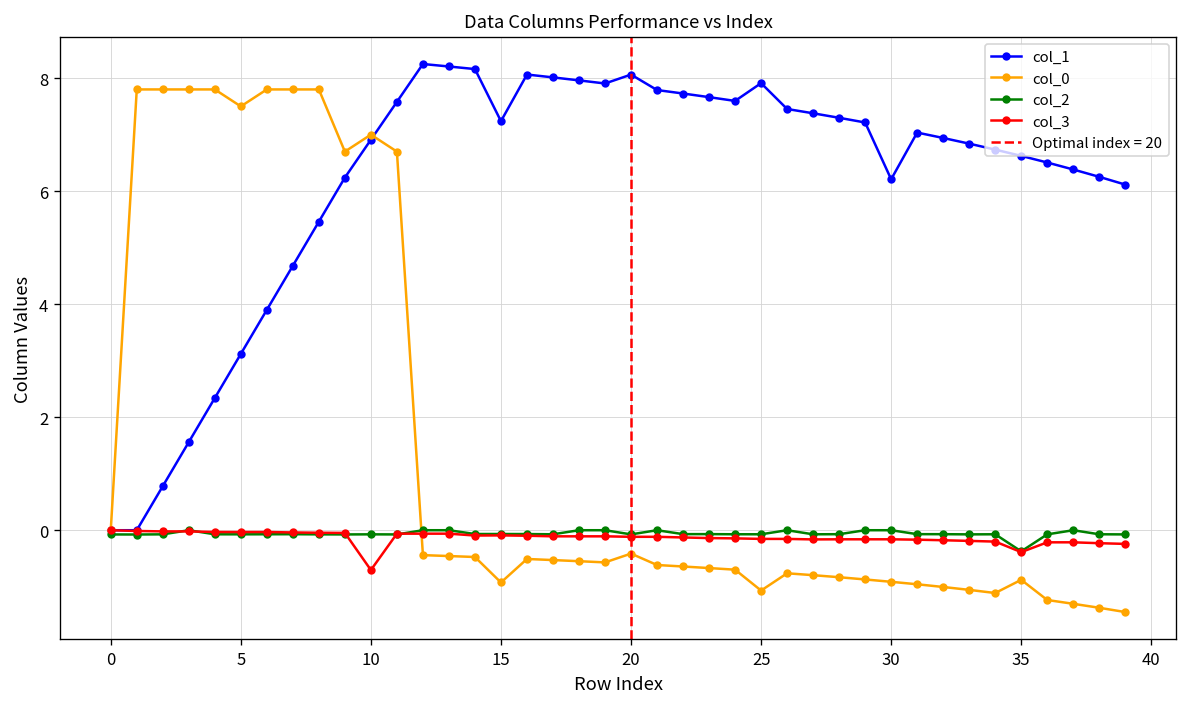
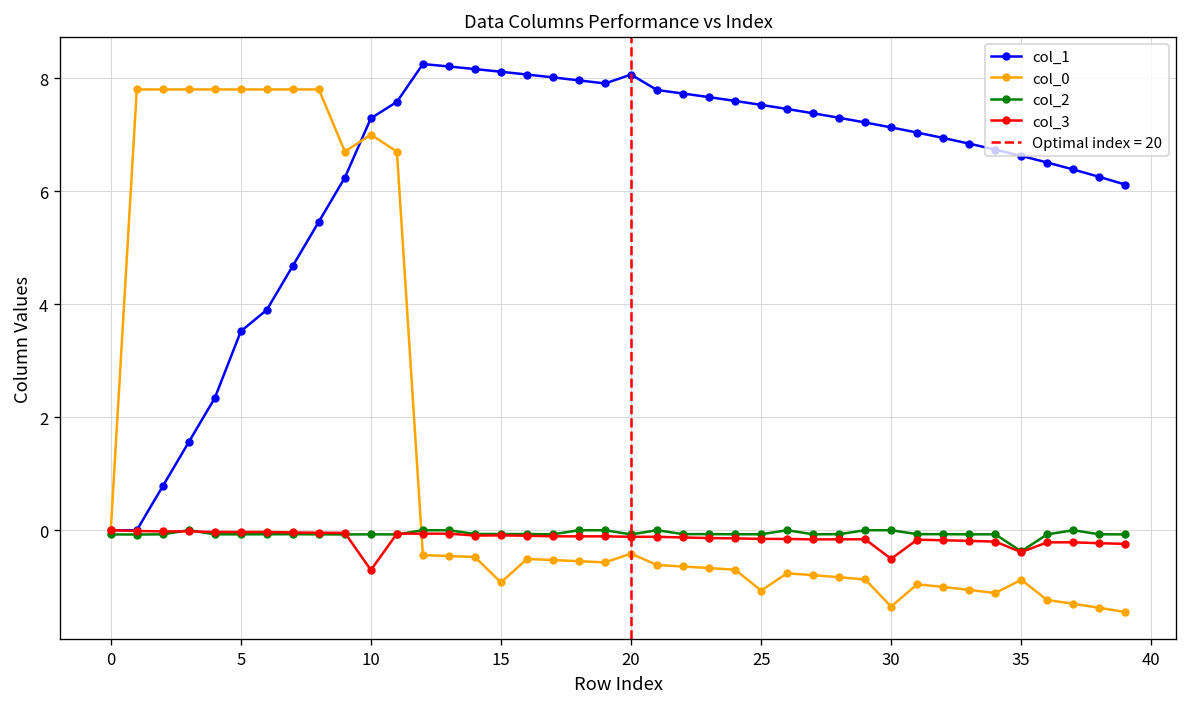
col_1, 5: 3.1 -> 3.5
col_0, 5: 7.5 -> 7.8
col_1, 10: 6.9 -> 7.3
col_1, 15: 7.2 -> 8.1
col_1, 25: 7.9 -> 7.5
col_1, 30: 6.2 -> 7.1
col_0, 30: -0.9 -> -1.4
col_3, 30: -0.2 -> -0.5
